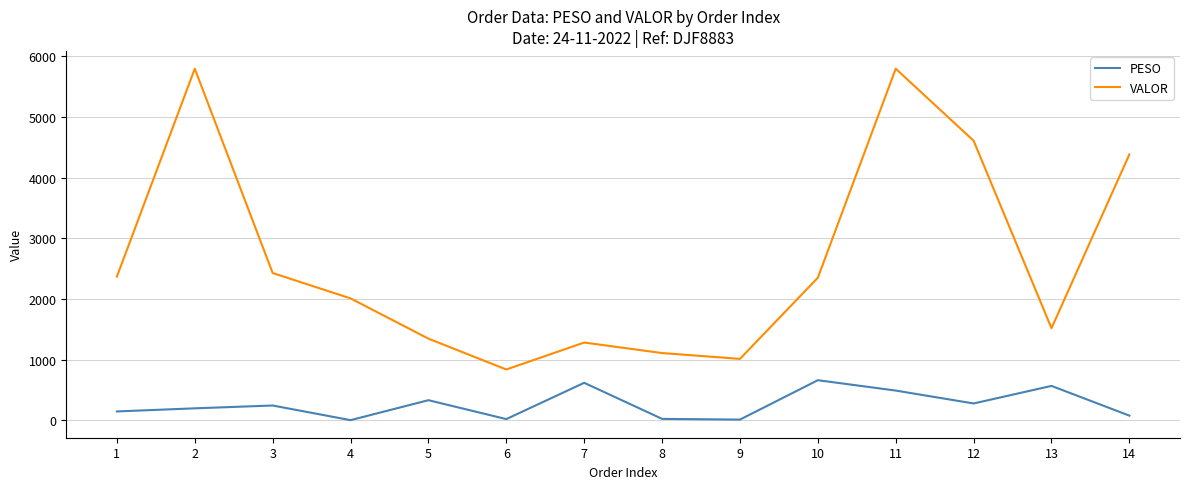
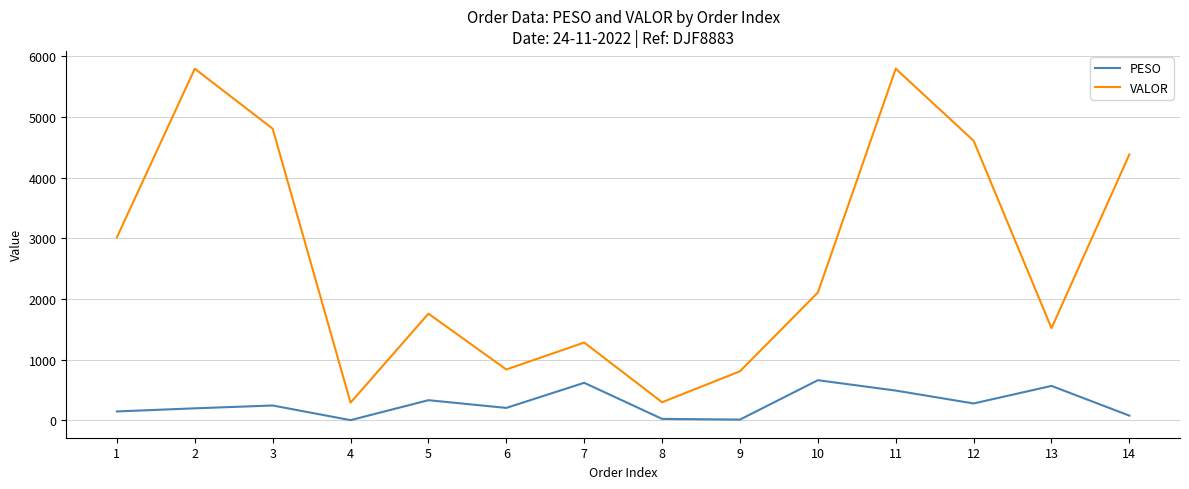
VALOR, 1: 2400 -> 3000
VALOR, 3: 2400 -> 4800
VALOR, 4: 2000 -> 300
VALOR, 5: 1300 -> 1800
PESO, 6: 0 -> 200
VALOR, 8: 1100 -> 300
VALOR, 9: 1000 -> 800
VALOR, 10: 2400 -> 2100
